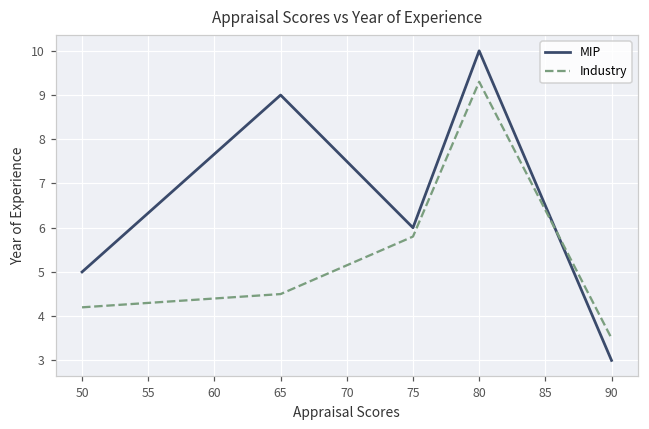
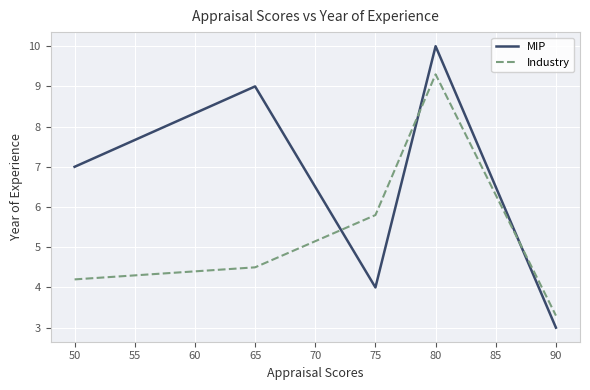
MIP, 50: 5 -> 7
MIP, 75: 6 -> 4
Industry, 90: 3.5 -> 3.3
